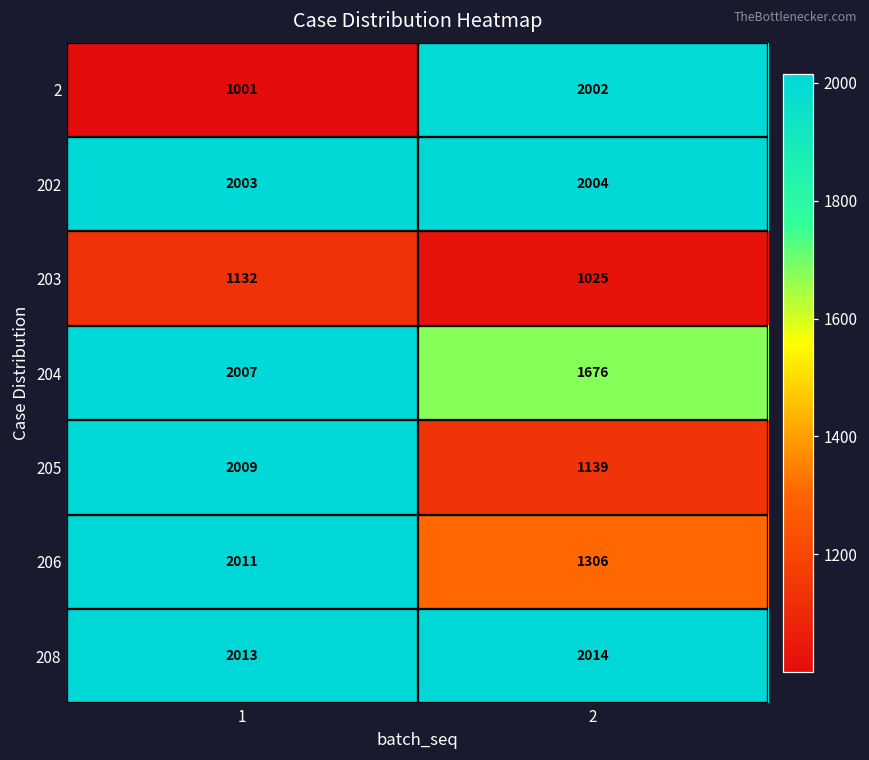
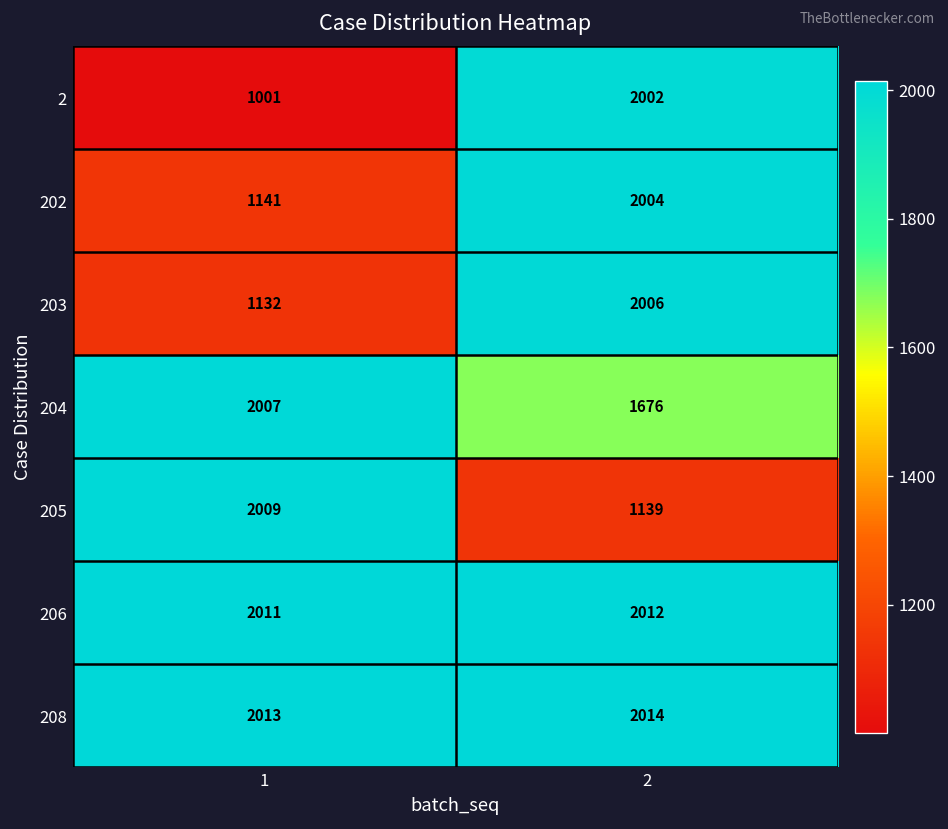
202, 1: 2003 -> 1141
203, 2: 1025 -> 2006
206, 2: 1306 -> 2012
